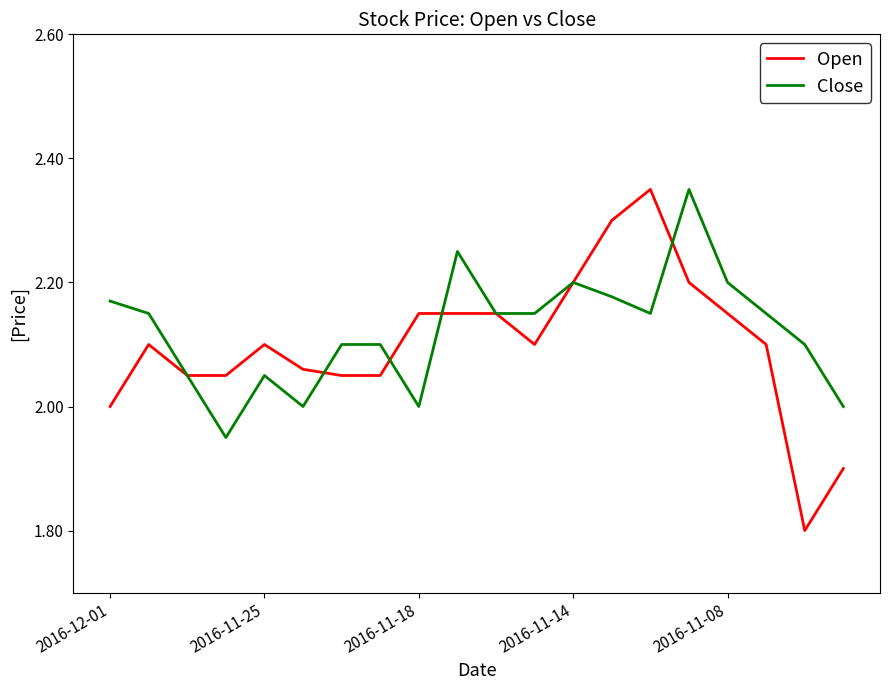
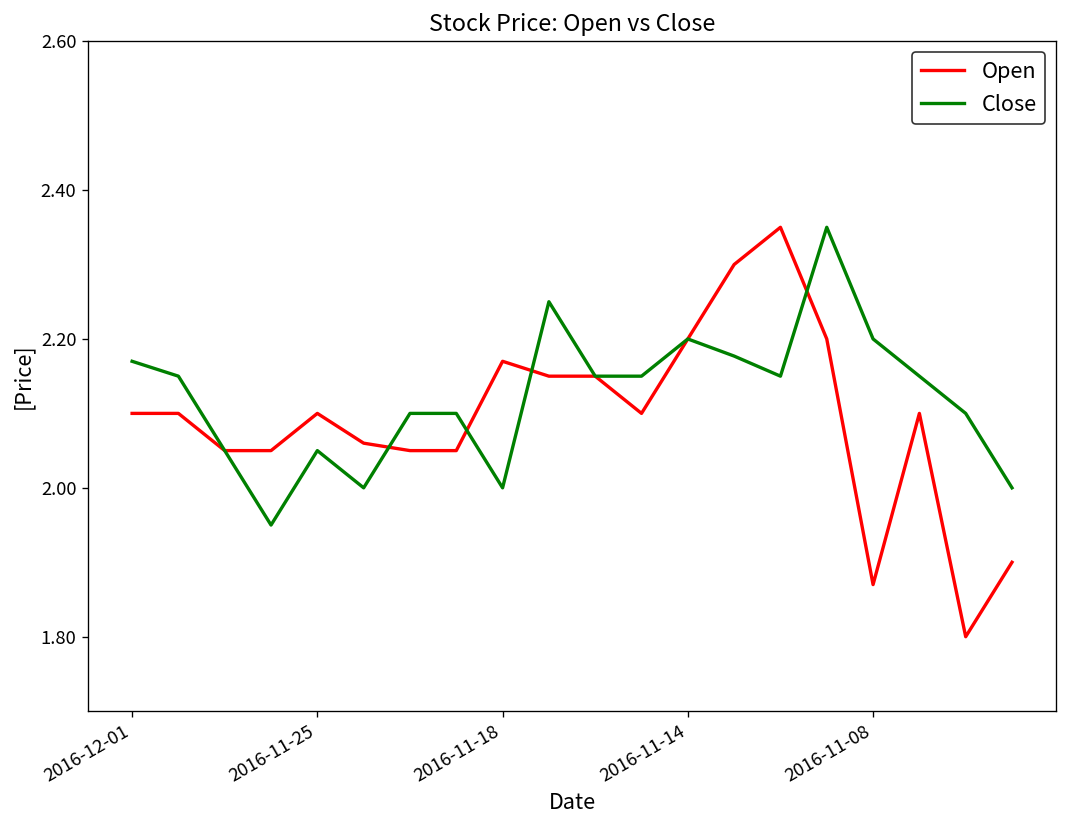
Open, 2016-12-01: 2.0 -> 2.1
Open, 2016-11-18: 2.15 -> 2.17
Open, 2016-11-08: 2.15 -> 1.87
